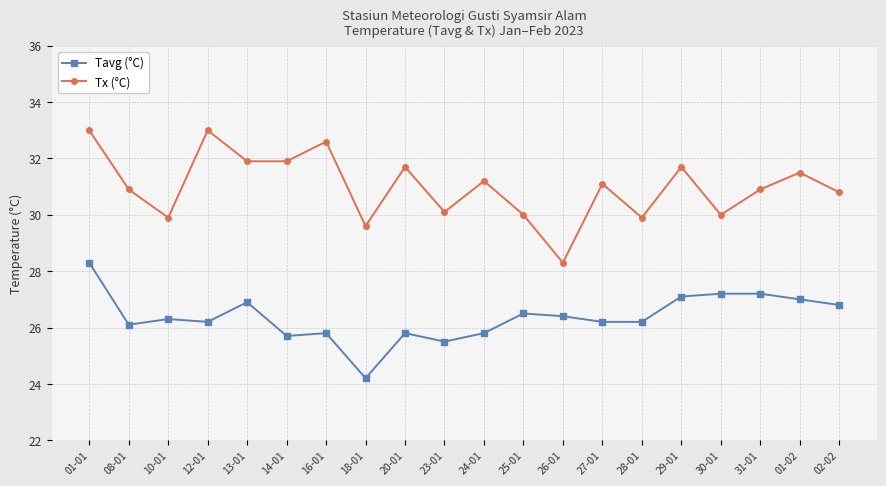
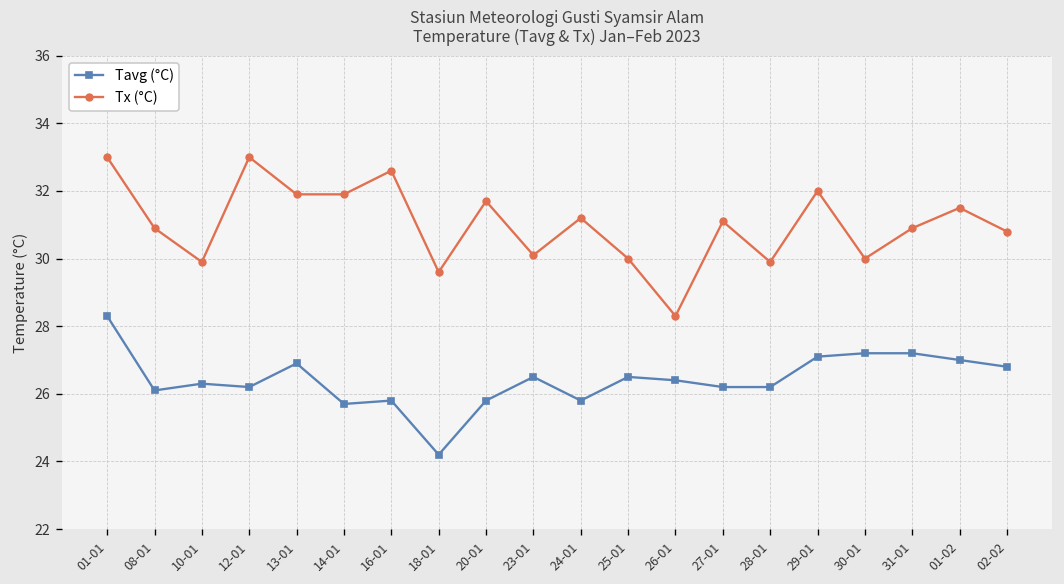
Tavg (°C), 23-01: 25.5 -> 26.5
Tx (°C), 29-01: 31.7 -> 32.0
